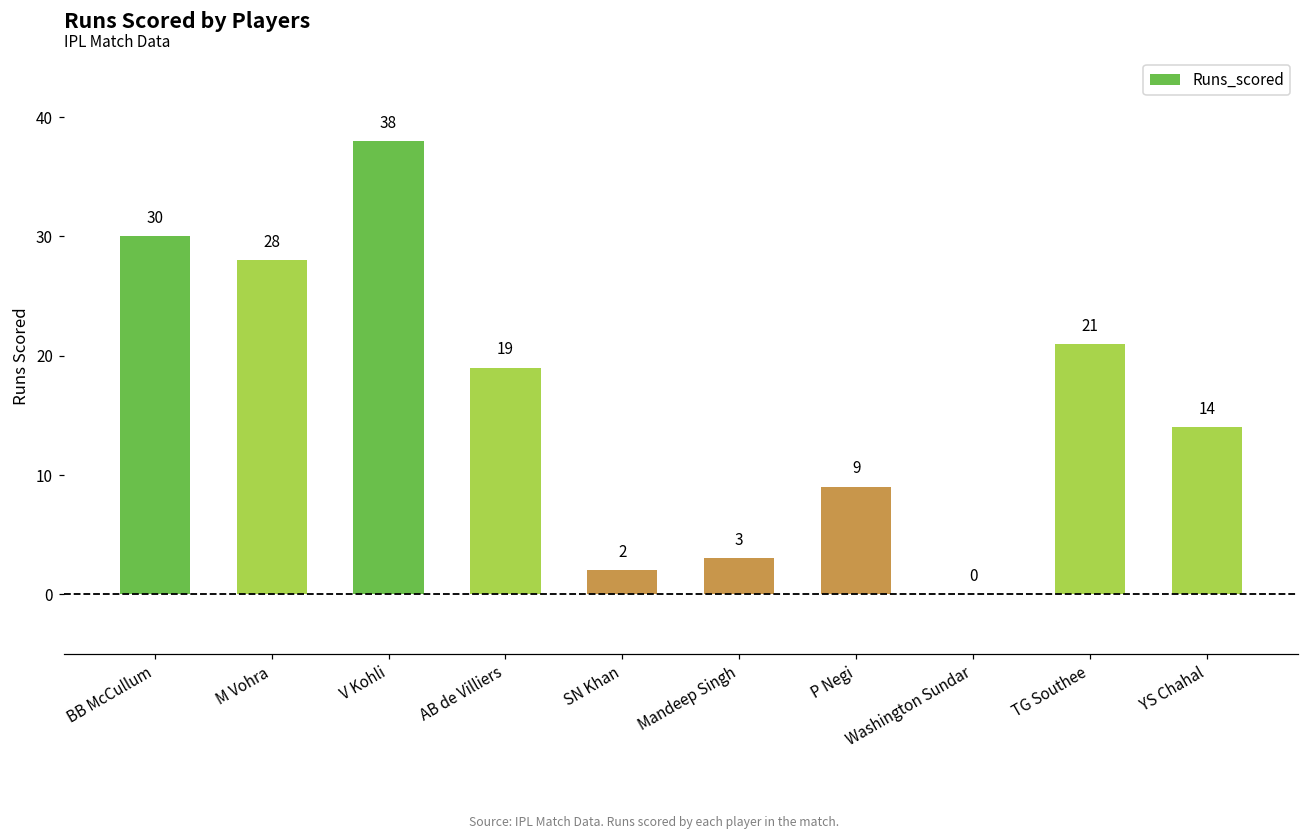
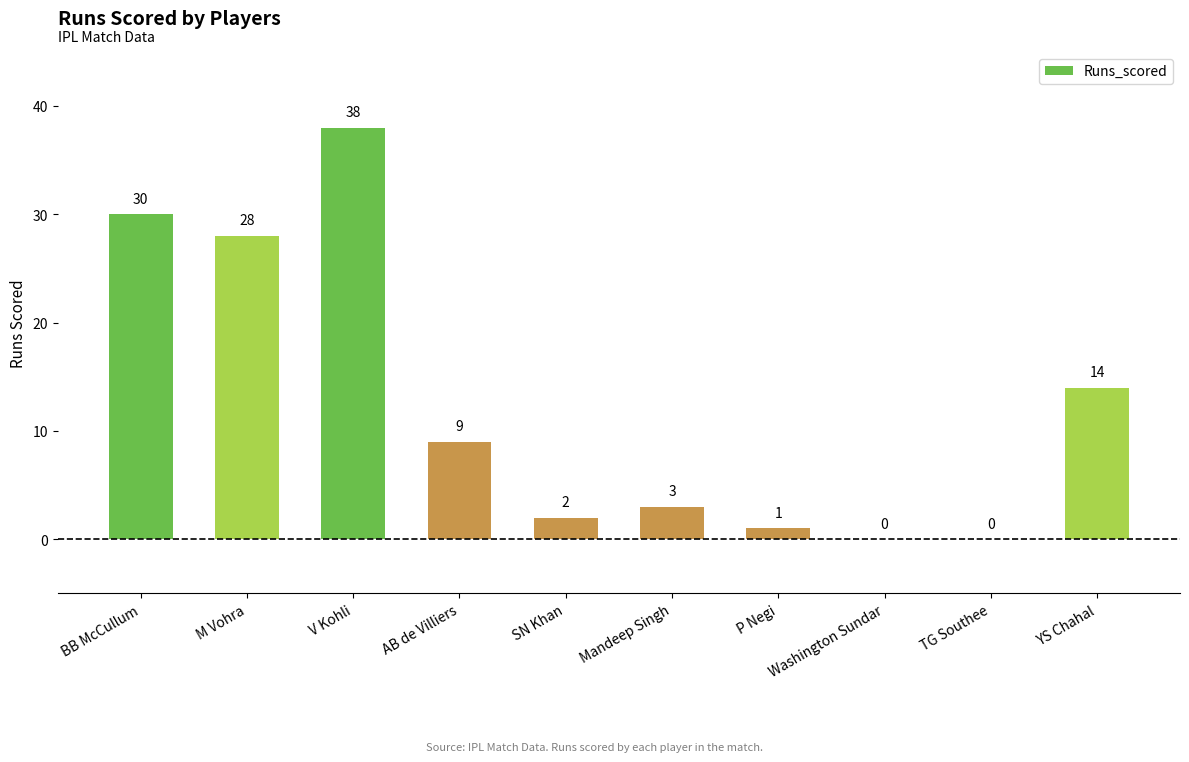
AB de Villiers: 19 -> 9
P Negi: 9 -> 1
TG Southee: 21 -> 0
